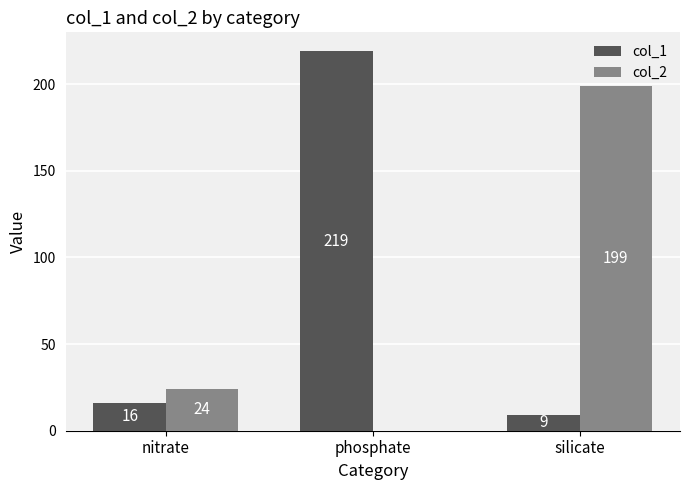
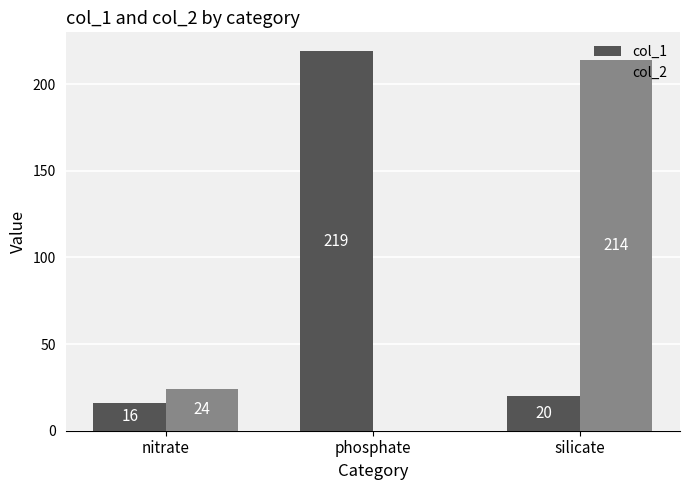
col_1, silicate: 9 -> 20
col_2, silicate: 199 -> 214
